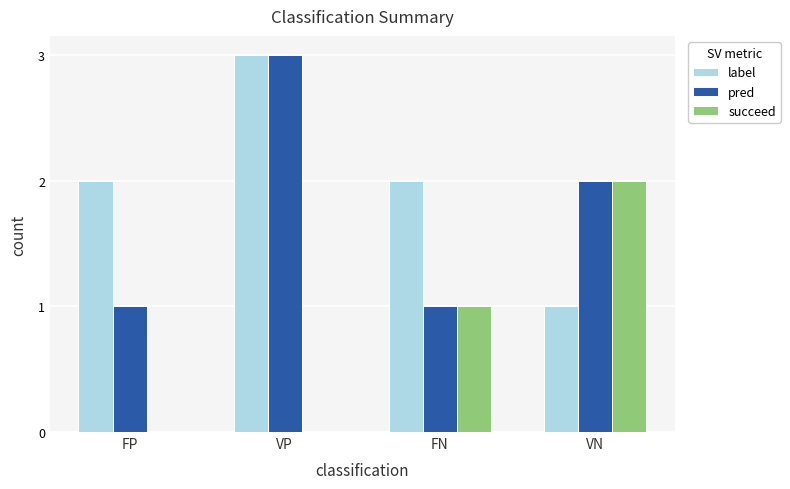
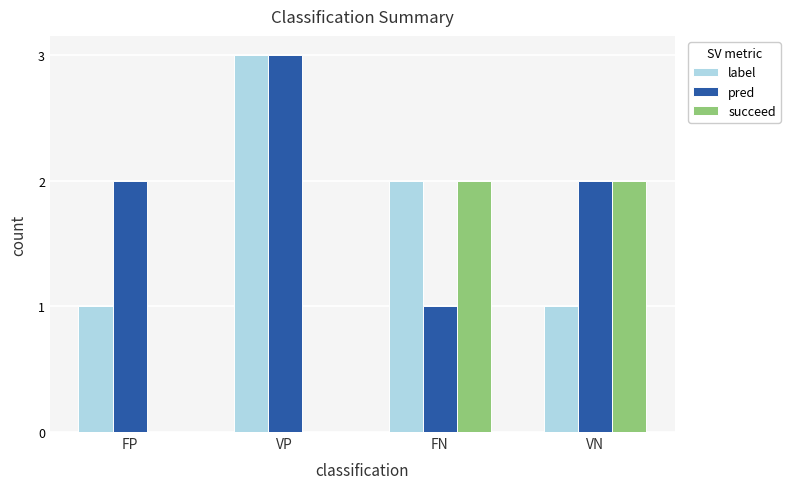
label, FP: 2 -> 1
pred, FP: 1 -> 2
succeed, FN: 1 -> 2
